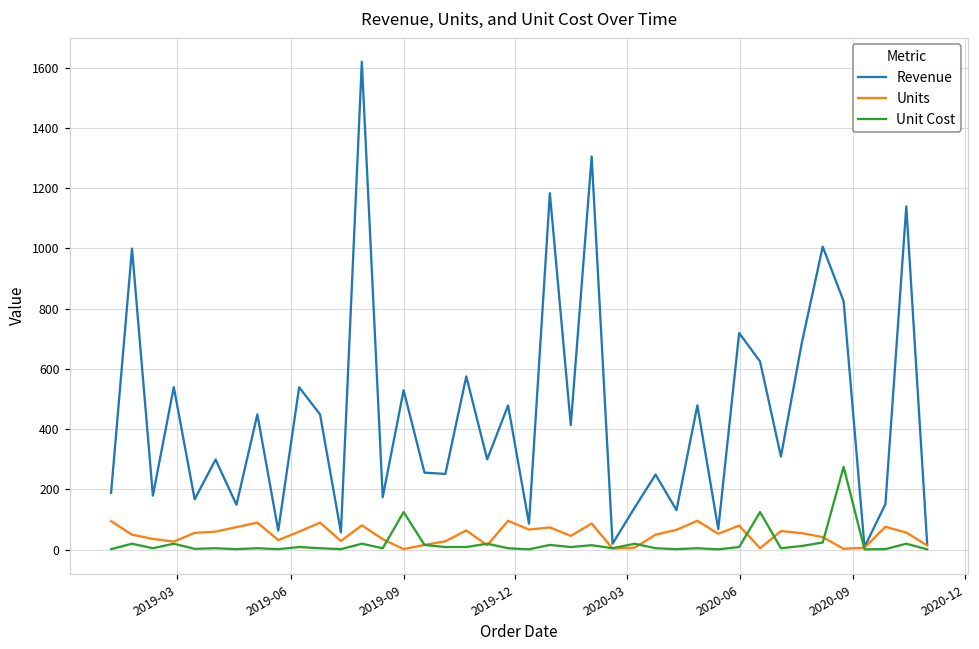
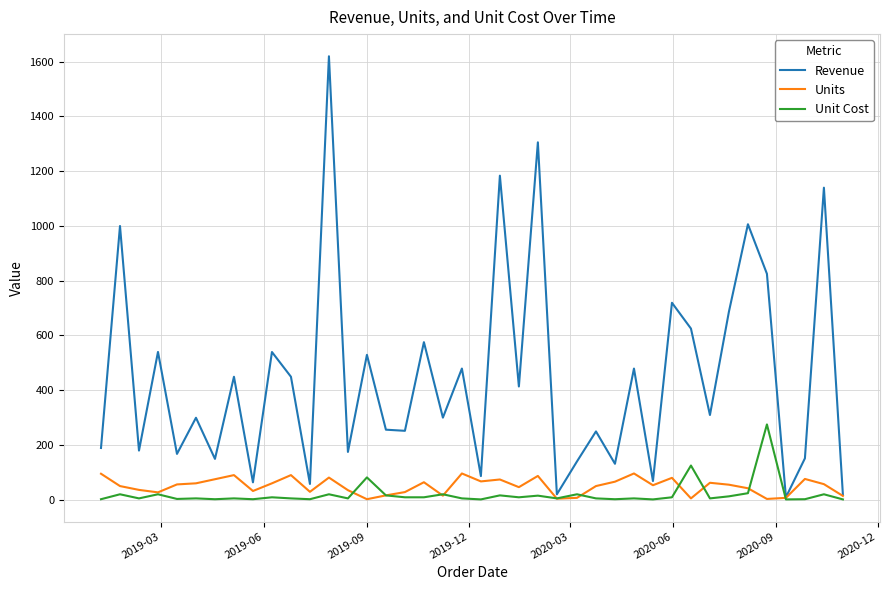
Unit Cost, 2019-09: 130 -> 80
